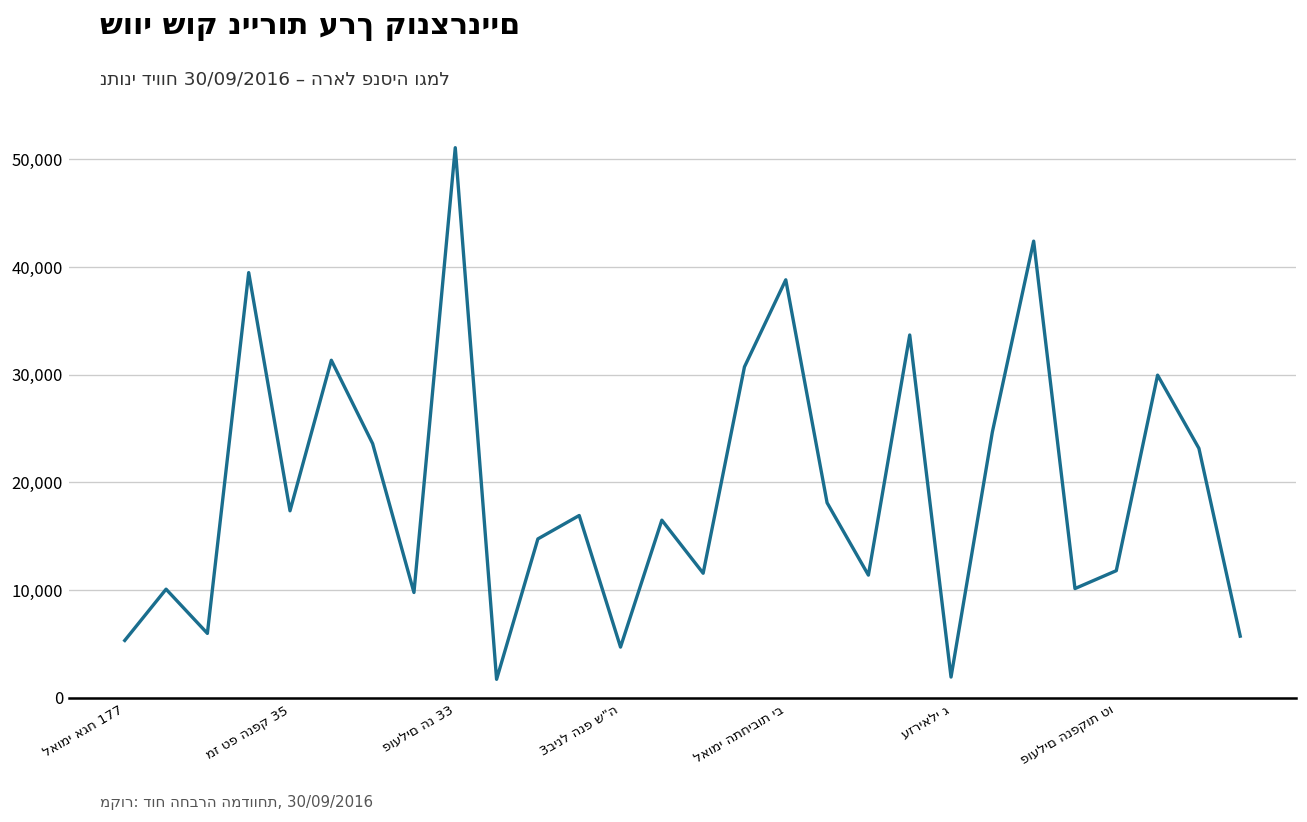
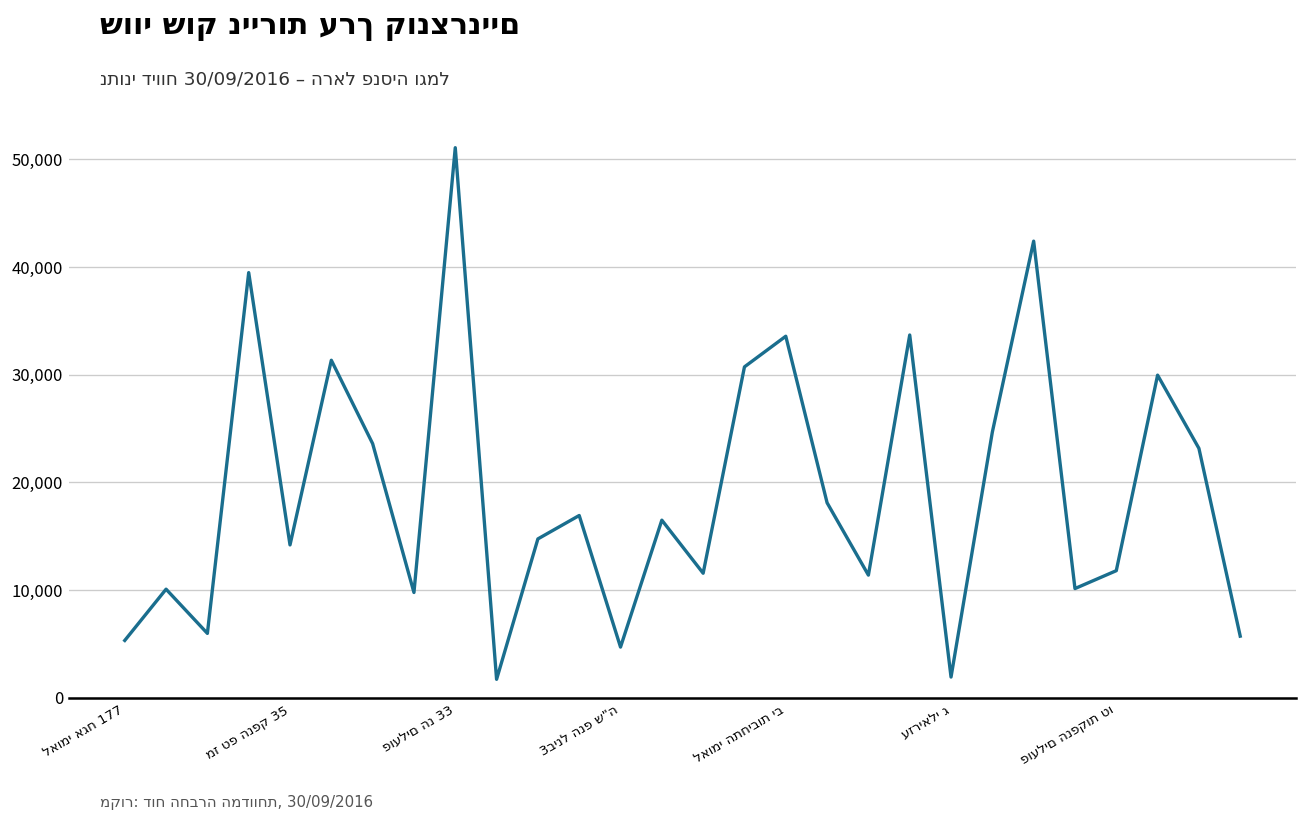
מז טפ הנפק 35: 17,000 -> 14,000
לאומי התחיבות יב: 39,000 -> 34,000
